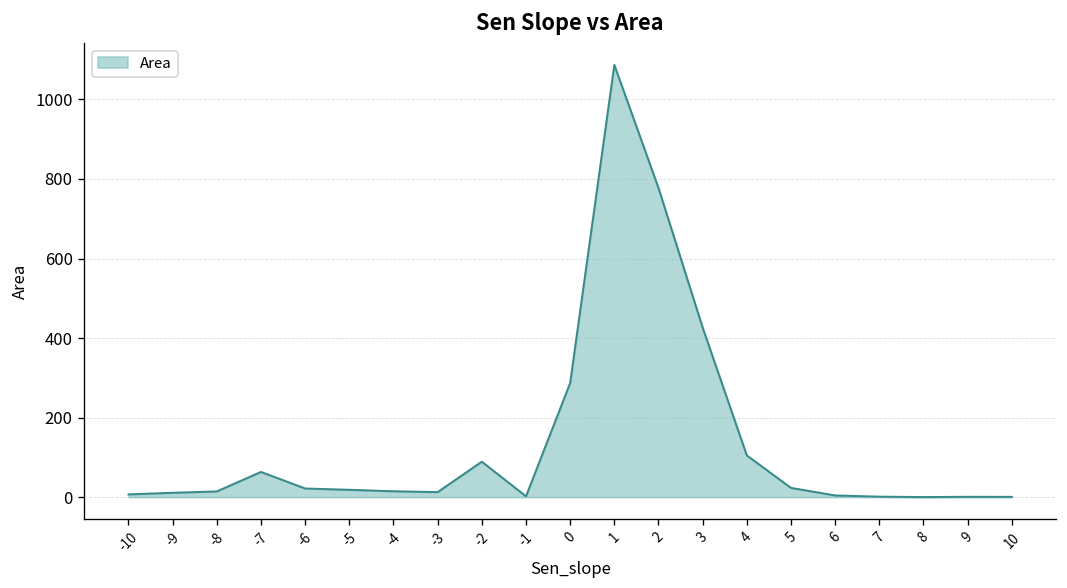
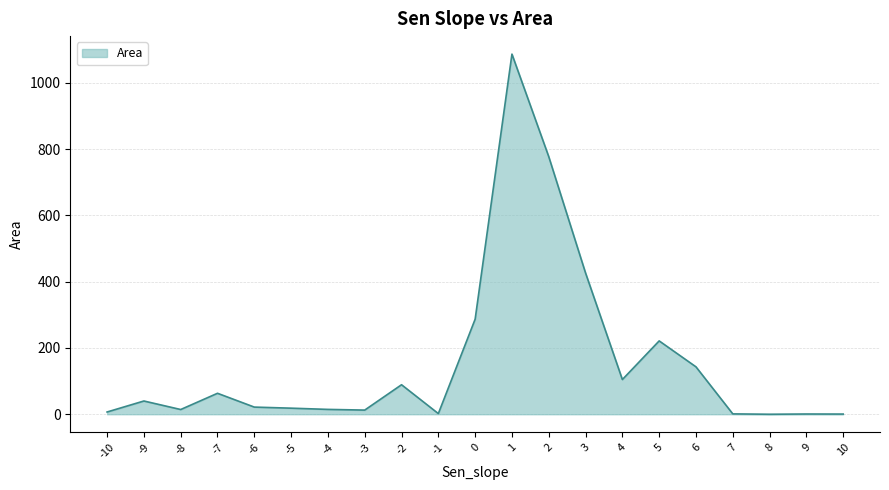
-9: 10 -> 40
5: 20 -> 220
6: 0 -> 140
